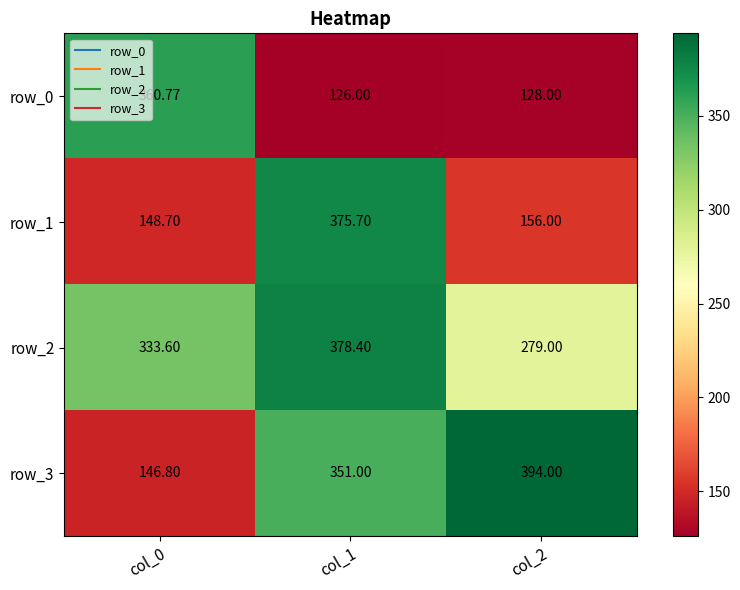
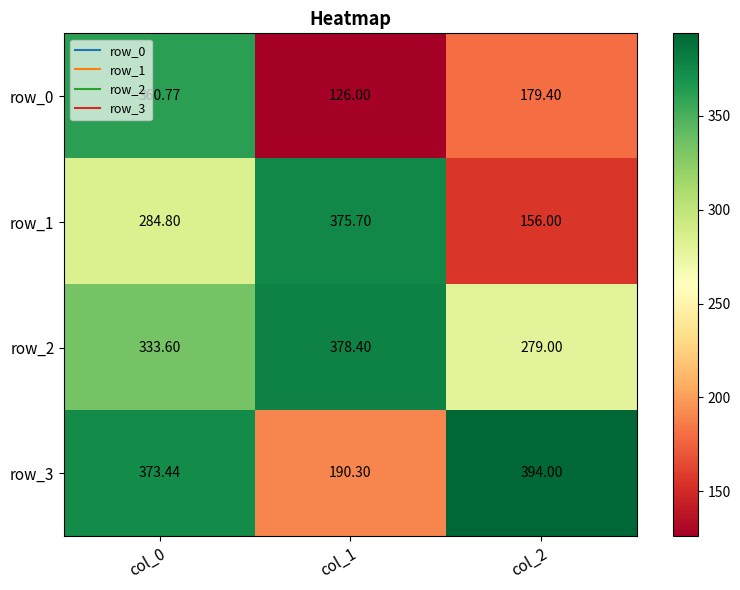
row_0, col_2: 128.00 -> 179.40
row_1, col_0: 148.70 -> 284.80
row_3, col_0: 146.80 -> 373.44
row_3, col_1: 351.00 -> 190.30
